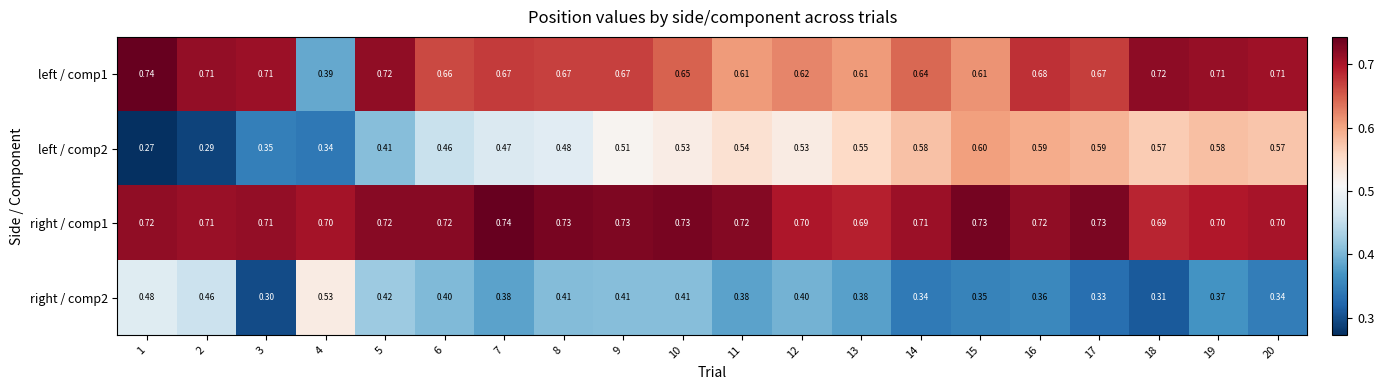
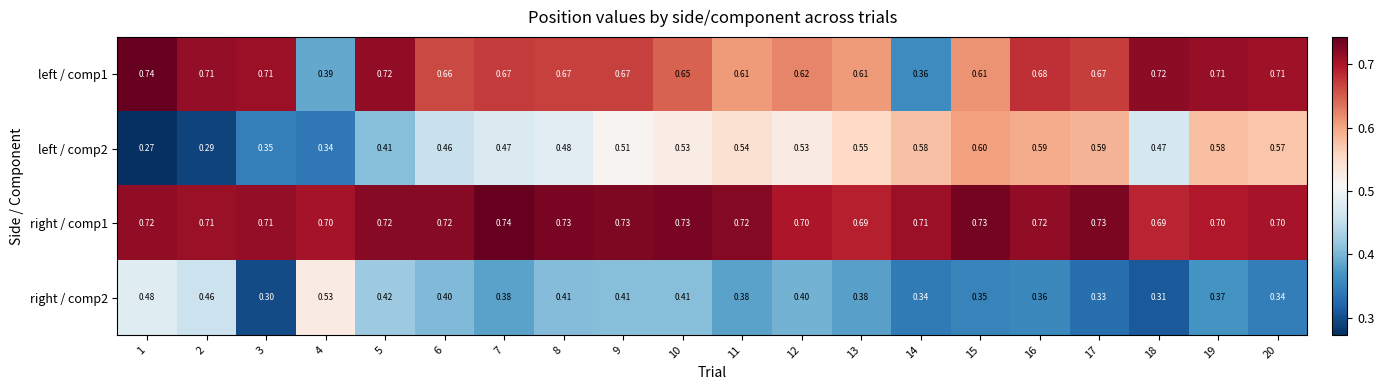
left / comp1, 14: 0.64 -> 0.36
left / comp2, 18: 0.57 -> 0.47
